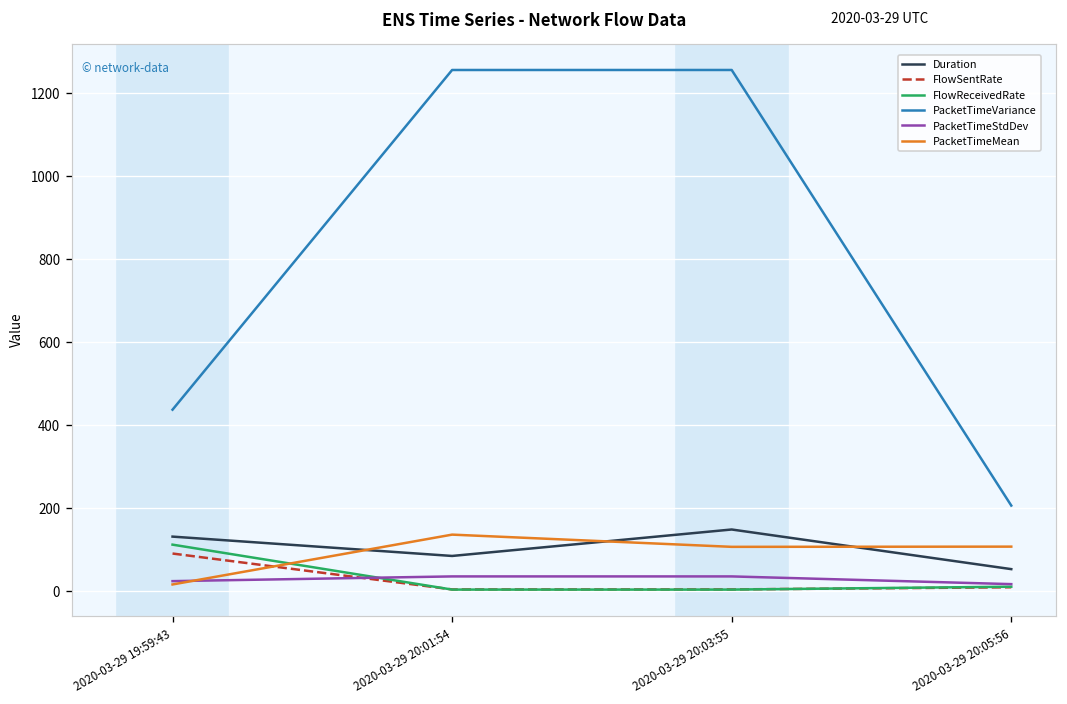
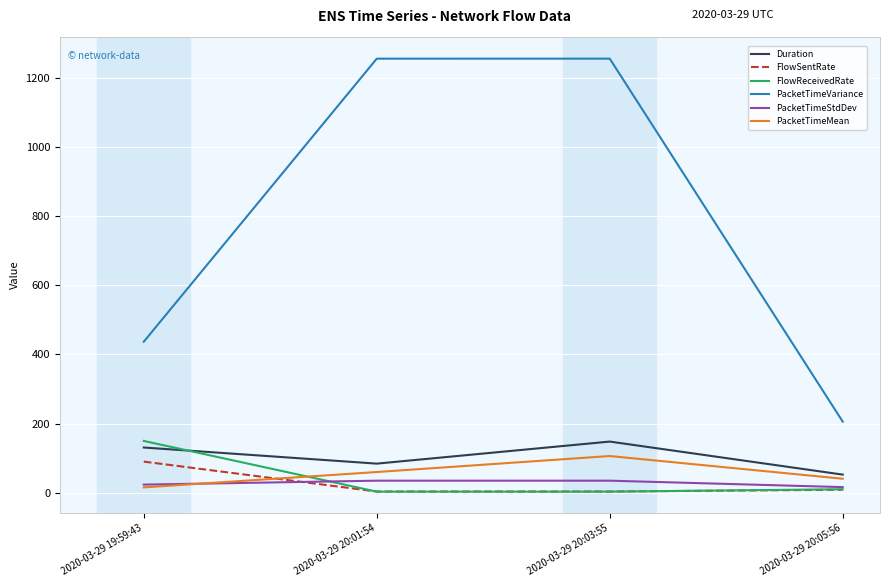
FlowReceivedRate, 2020-03-29 19:59:43: 110 -> 150
PacketTimeMean, 2020-03-29 20:01:54: 140 -> 60
PacketTimeMean, 2020-03-29 20:05:56: 110 -> 40
